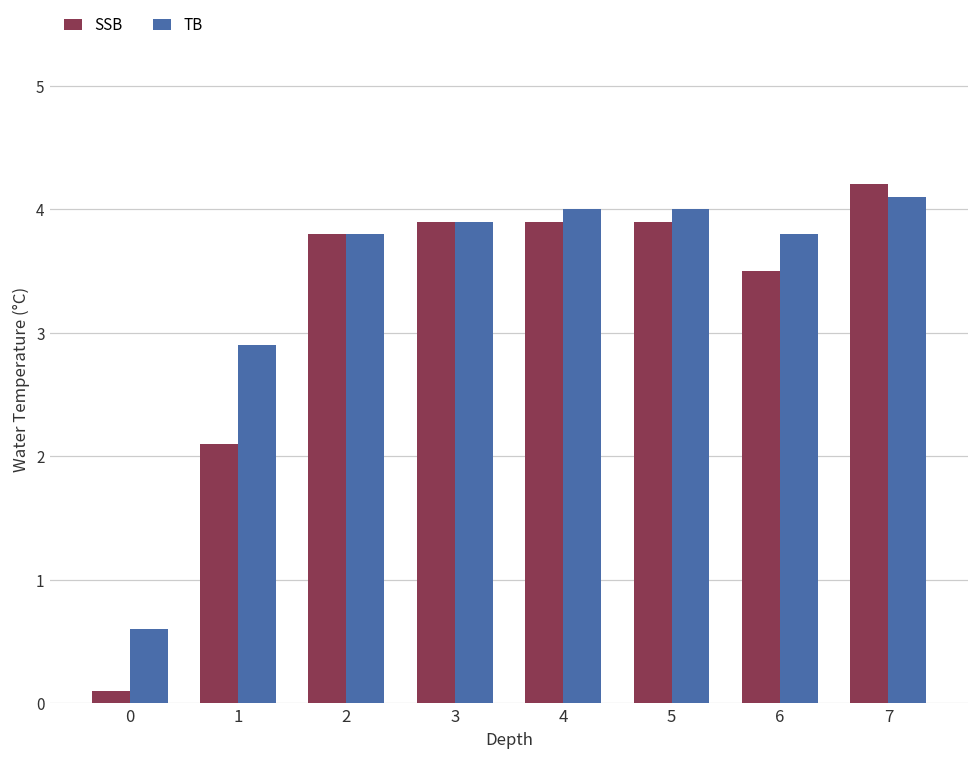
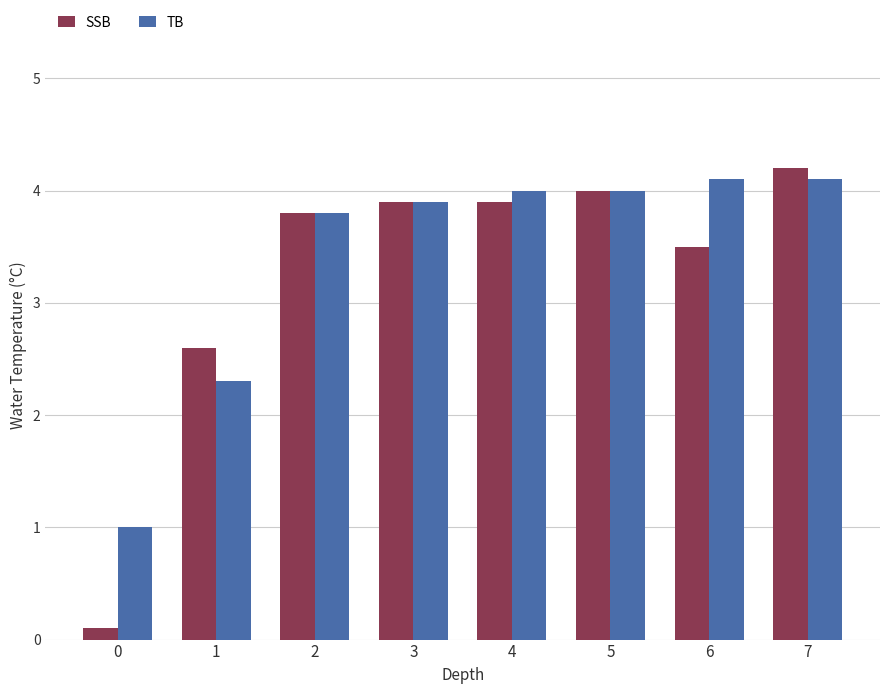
TB, 0: 0.6 -> 1.0
SSB, 1: 2.1 -> 2.6
TB, 1: 2.9 -> 2.3
SSB, 5: 3.9 -> 4.0
TB, 6: 3.8 -> 4.1
